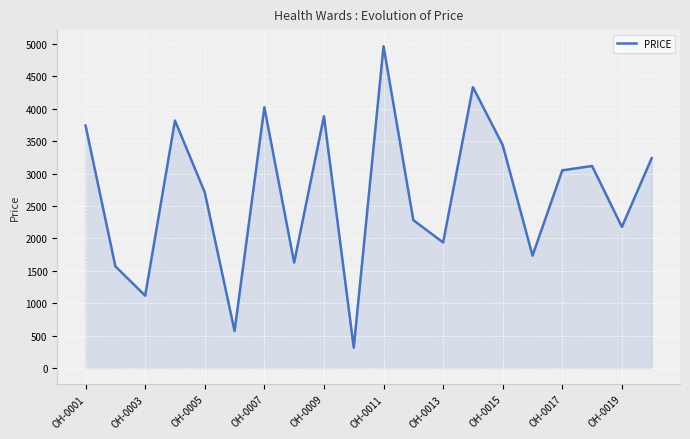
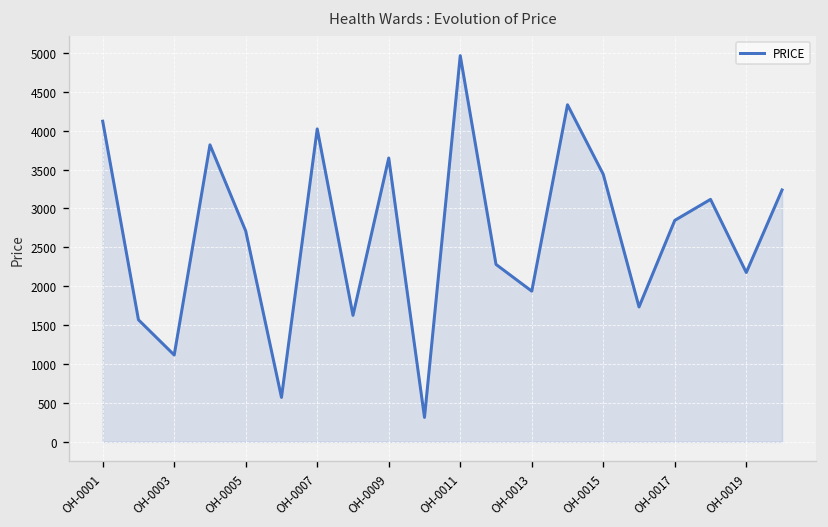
OH-0001: 3700 -> 4100
OH-0009: 3900 -> 3600
OH-0017: 3100 -> 2800
